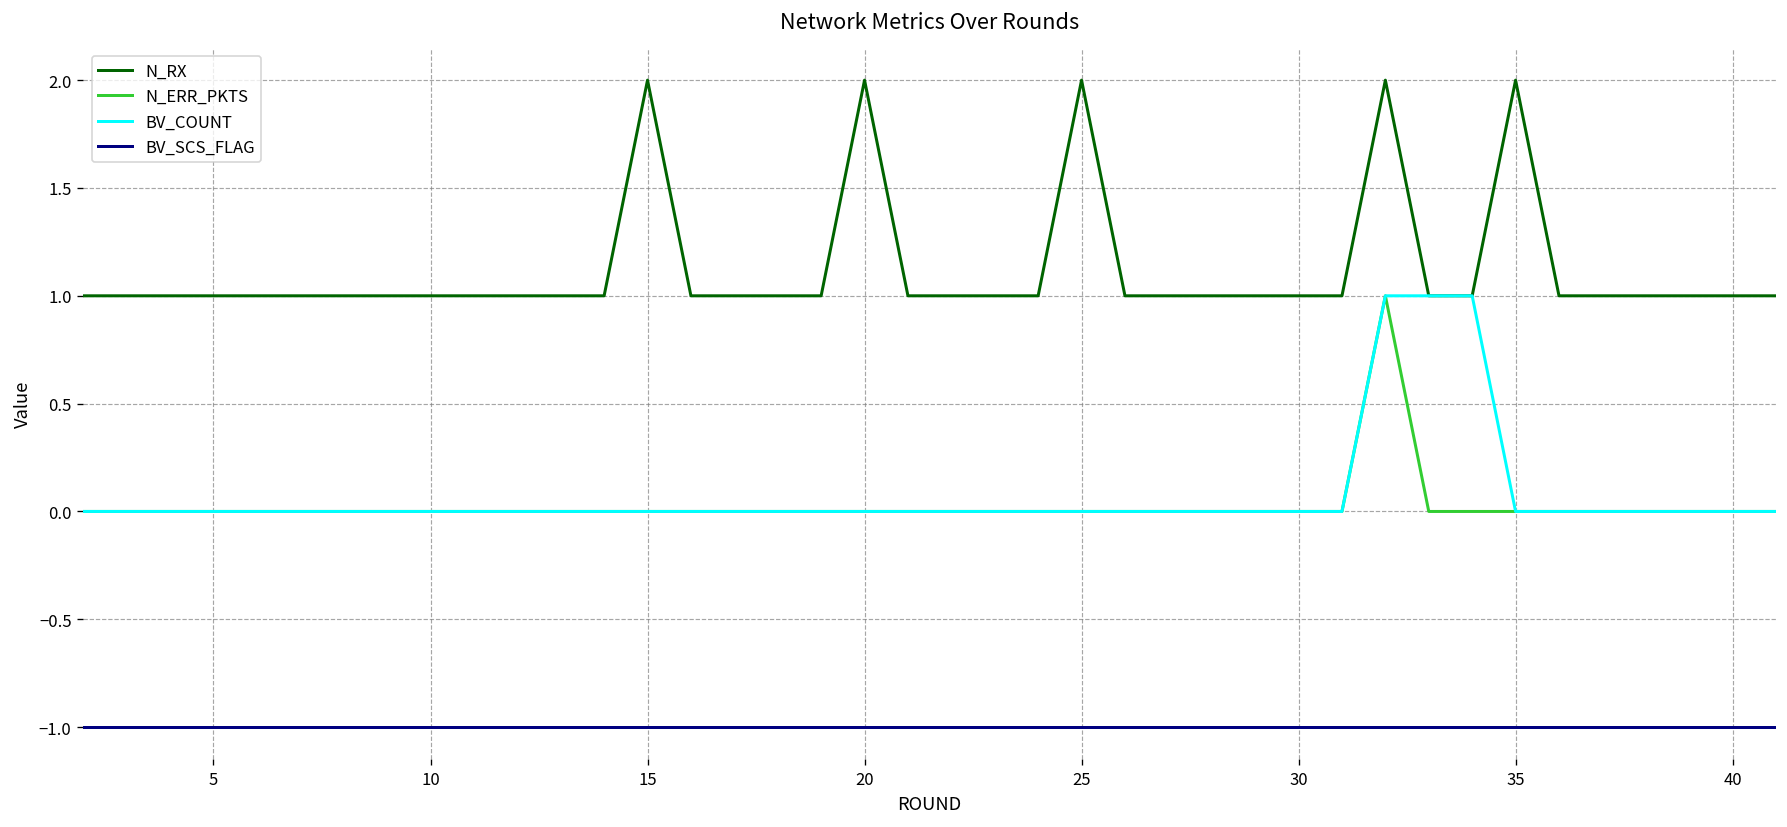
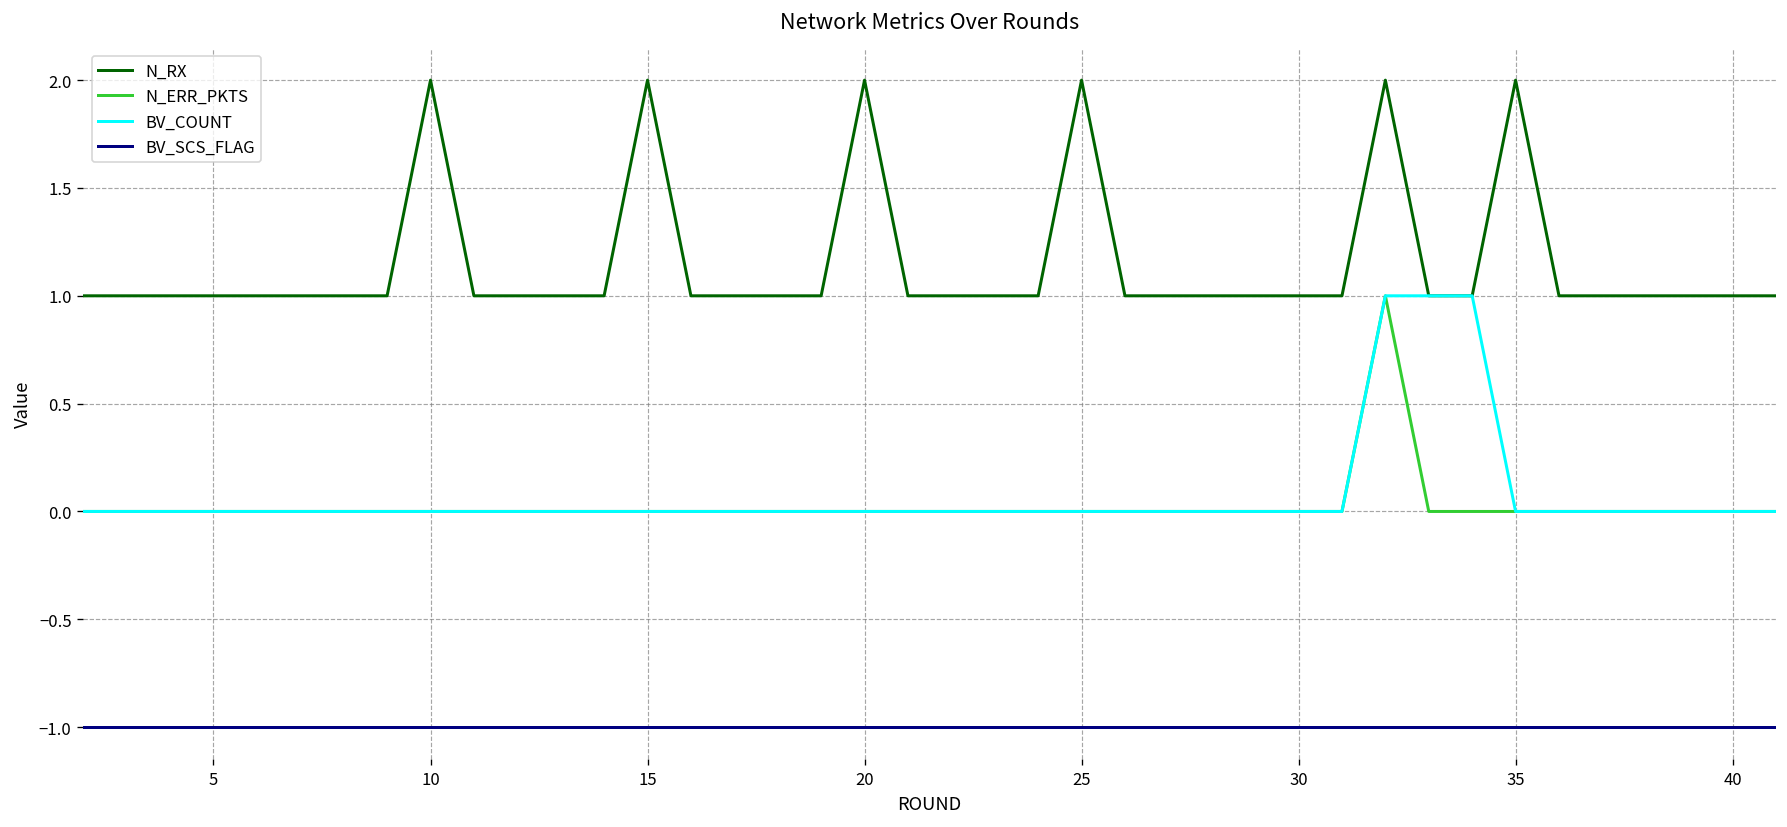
N_RX, 10: 1 -> 2
